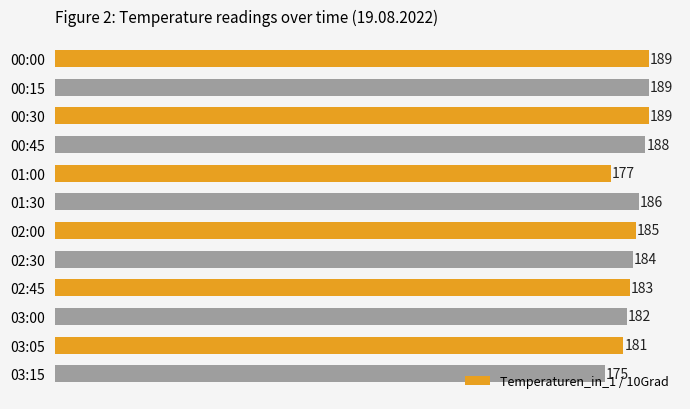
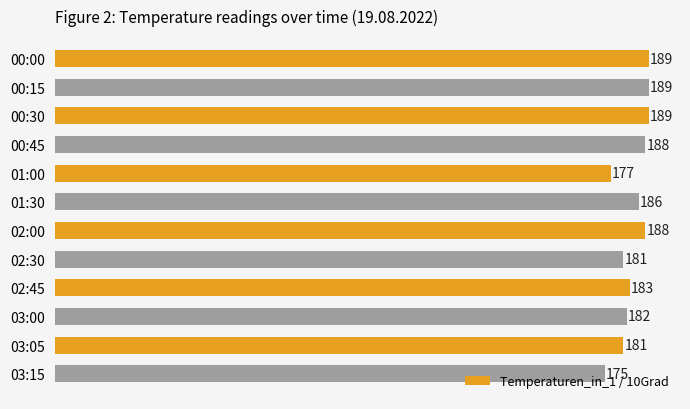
02:00: 185 -> 188
02:30: 184 -> 181
